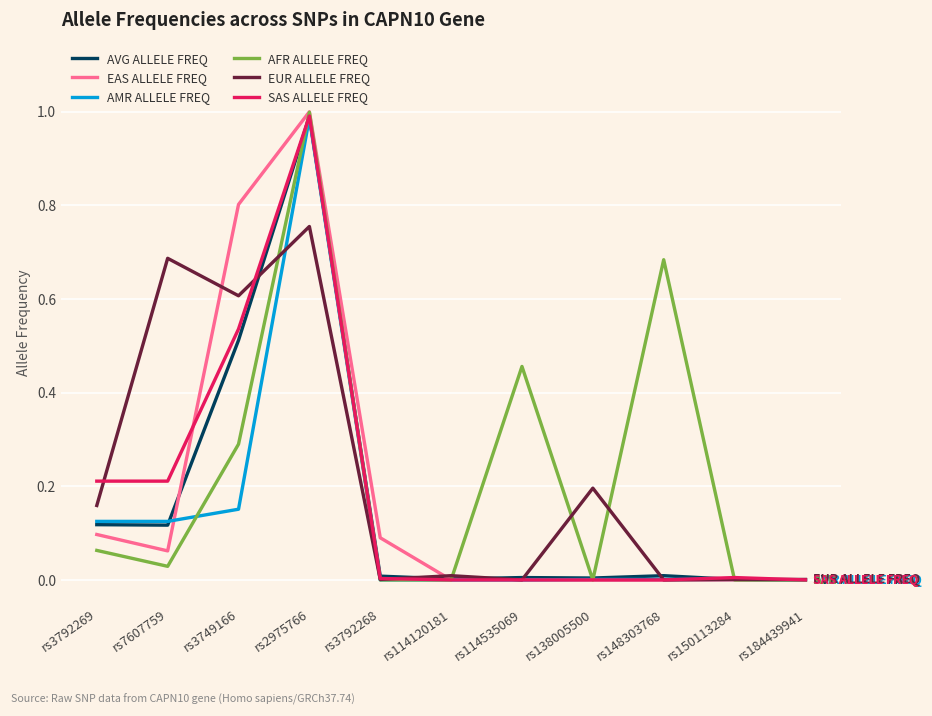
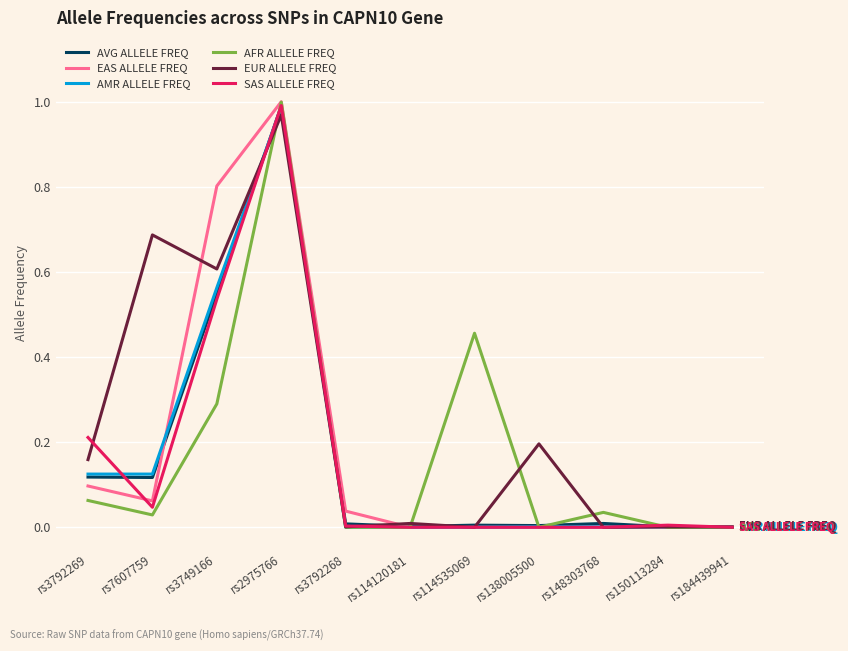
SAS ALLELE FREQ, rs7607759: 0.21 -> 0.05
AVG ALLELE FREQ, rs3749166: 0.51 -> 0.55
AMR ALLELE FREQ, rs3749166: 0.15 -> 0.56
EUR ALLELE FREQ, rs2975766: 0.76 -> 0.97
EAS ALLELE FREQ, rs3792268: 0.09 -> 0.04
AFR ALLELE FREQ, rs148303768: 0.68 -> 0.04
